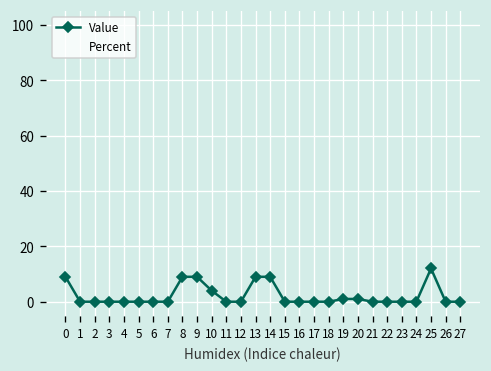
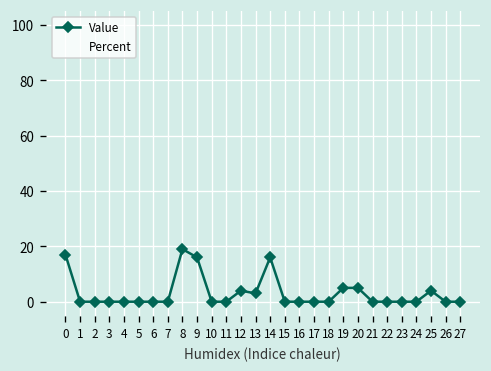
Value, 0: 9 -> 17
Value, 8: 9 -> 19
Value, 9: 9 -> 16
Value, 10: 4 -> 0
Value, 12: 0 -> 4
Value, 13: 9 -> 3
Value, 14: 9 -> 16
Value, 19: 1 -> 5
Value, 20: 1 -> 5
Value, 25: 12 -> 4
